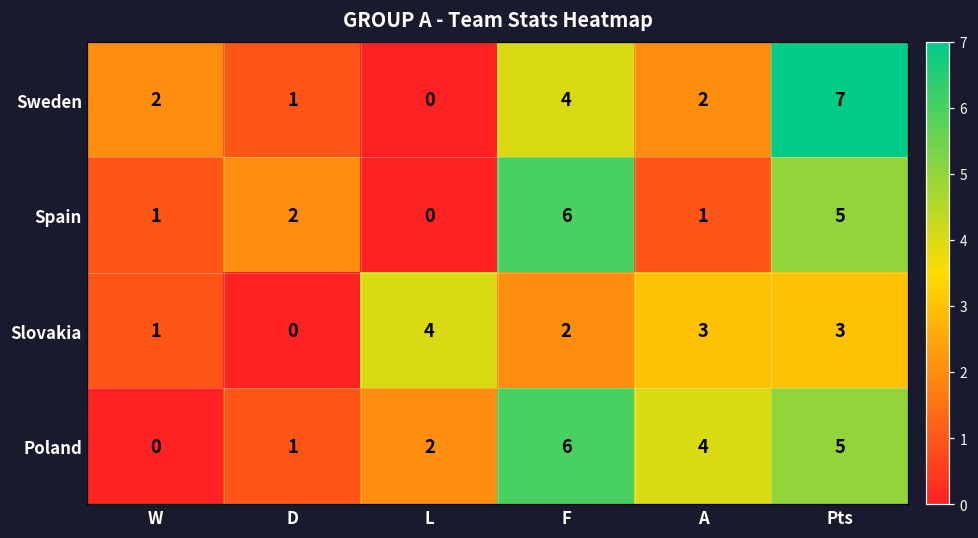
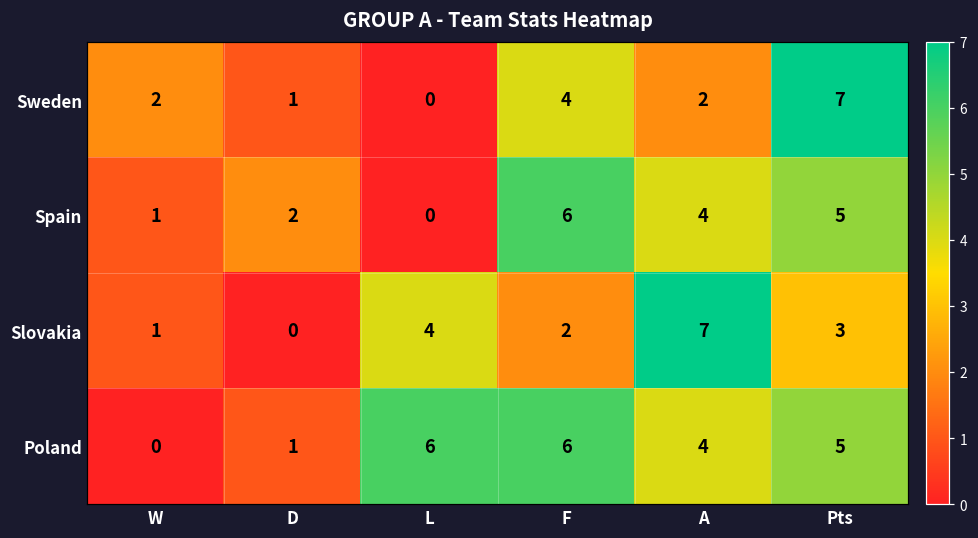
Spain, A: 1 -> 4
Slovakia, A: 3 -> 7
Poland, L: 2 -> 6
